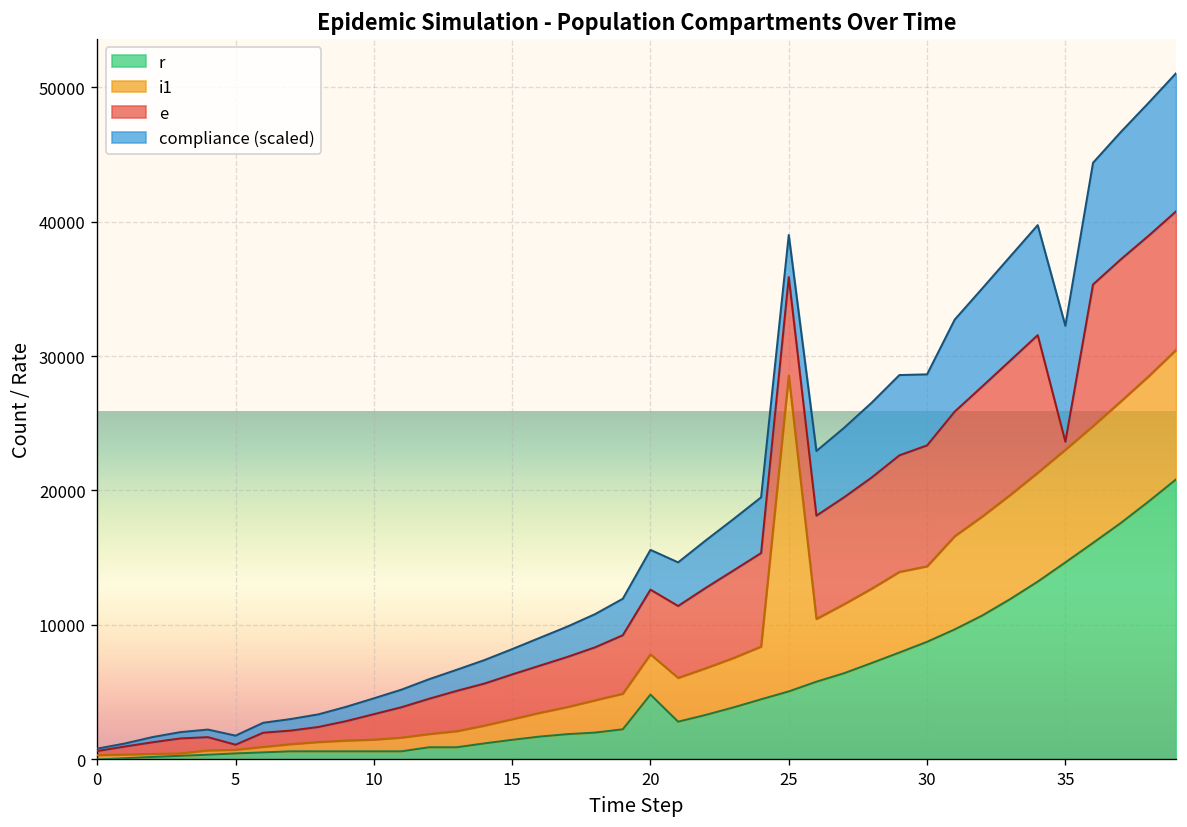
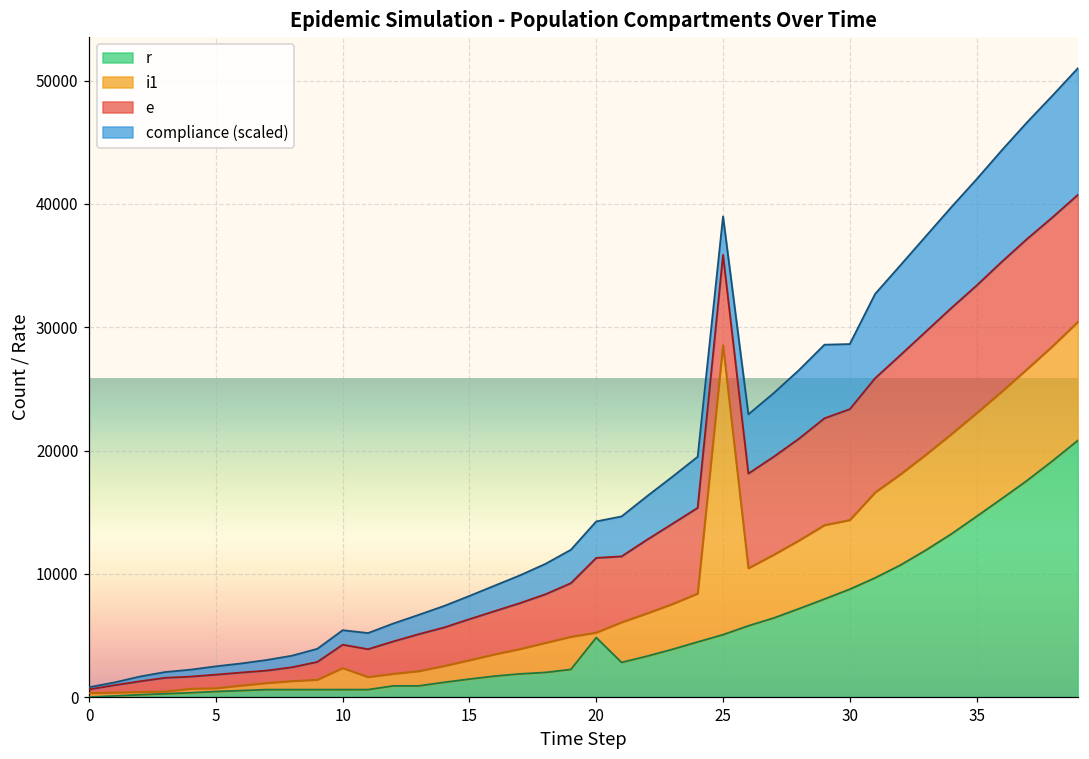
e, 5: 400 -> 1100
i1, 10: 900 -> 1700
i1, 20: 3000 -> 400
e, 20: 4800 -> 6100
e, 35: 600 -> 10400
